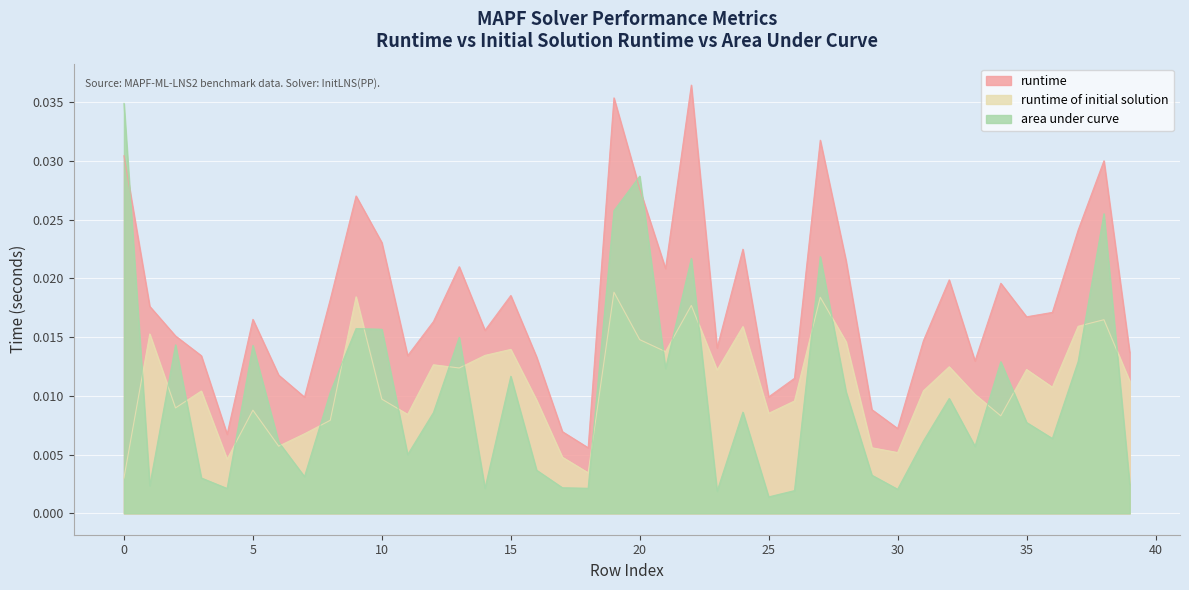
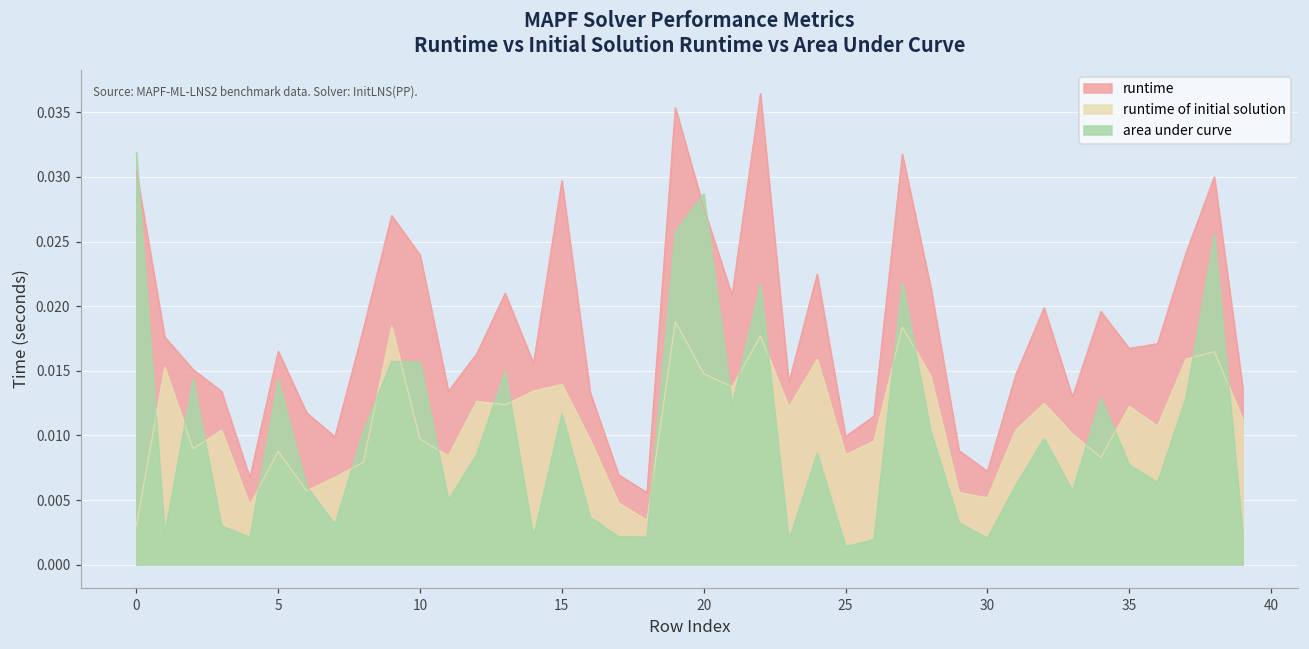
area under curve, 0: 0.0349 -> 0.0319
runtime, 10: 0.0230 -> 0.0240
runtime, 15: 0.0185 -> 0.0297
